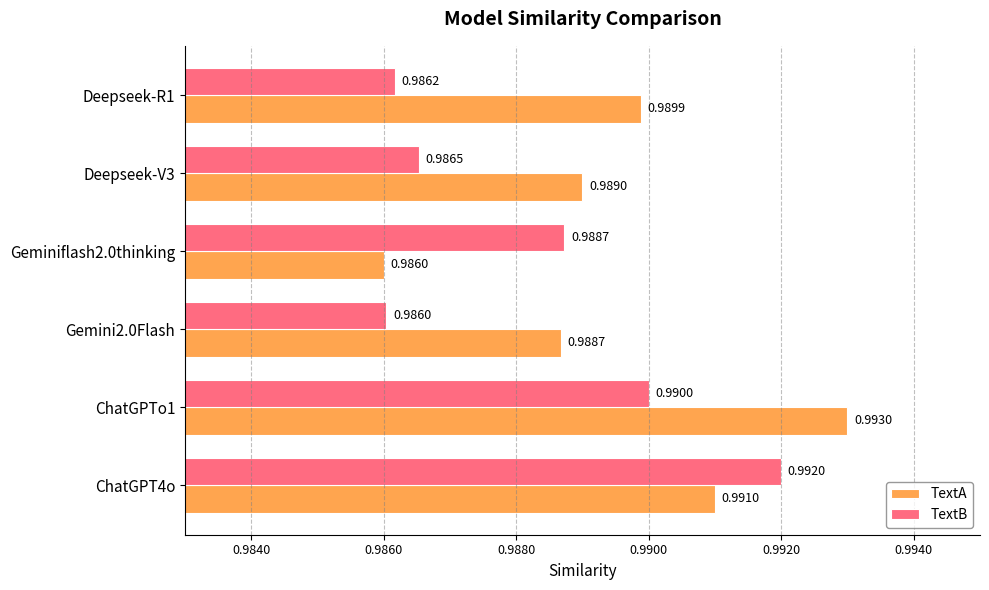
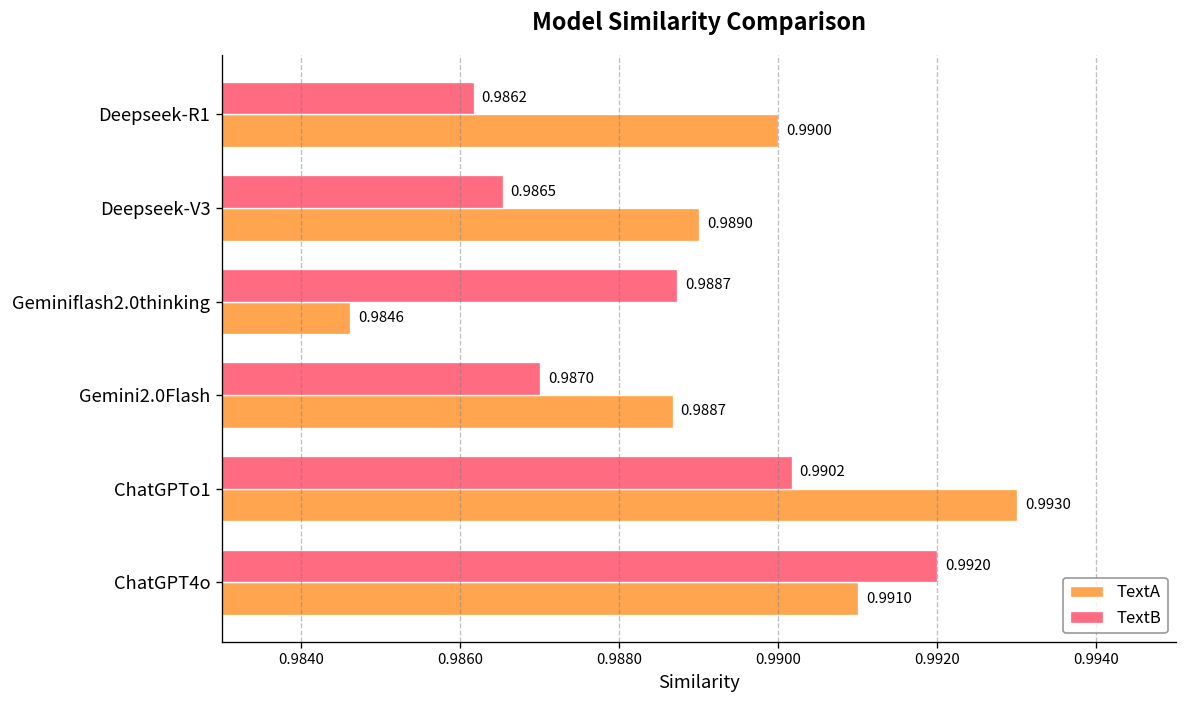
TextA, Deepseek-R1: 0.9899 -> 0.9900
TextA, Geminiflash2.0thinking: 0.9860 -> 0.9846
TextB, Gemini2.0Flash: 0.9860 -> 0.9870
TextB, ChatGPTo1: 0.9900 -> 0.9902
